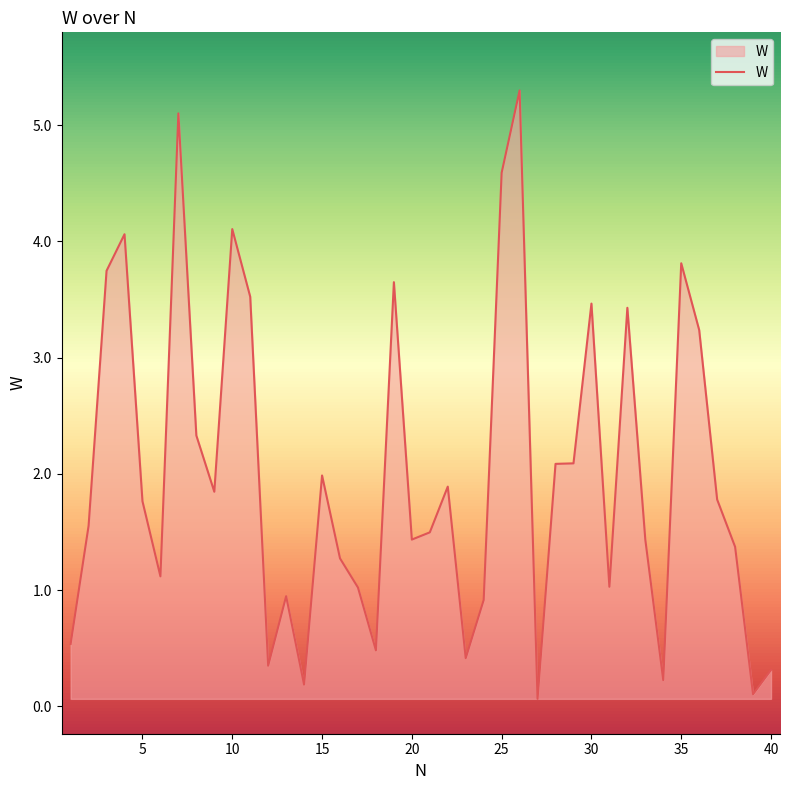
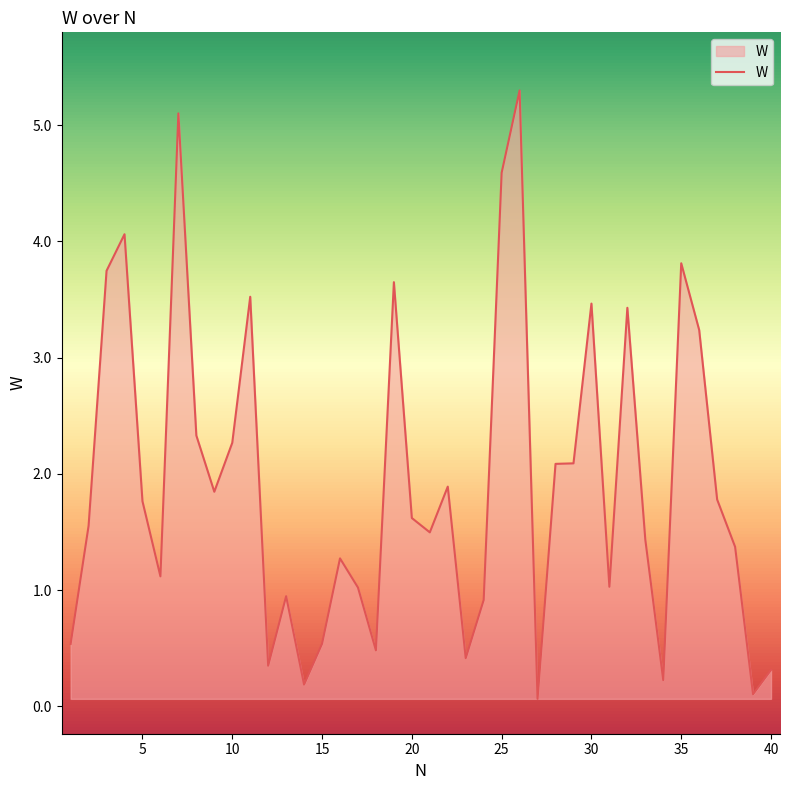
10: 4.11 -> 2.27
15: 1.99 -> 0.54
20: 1.43 -> 1.62
